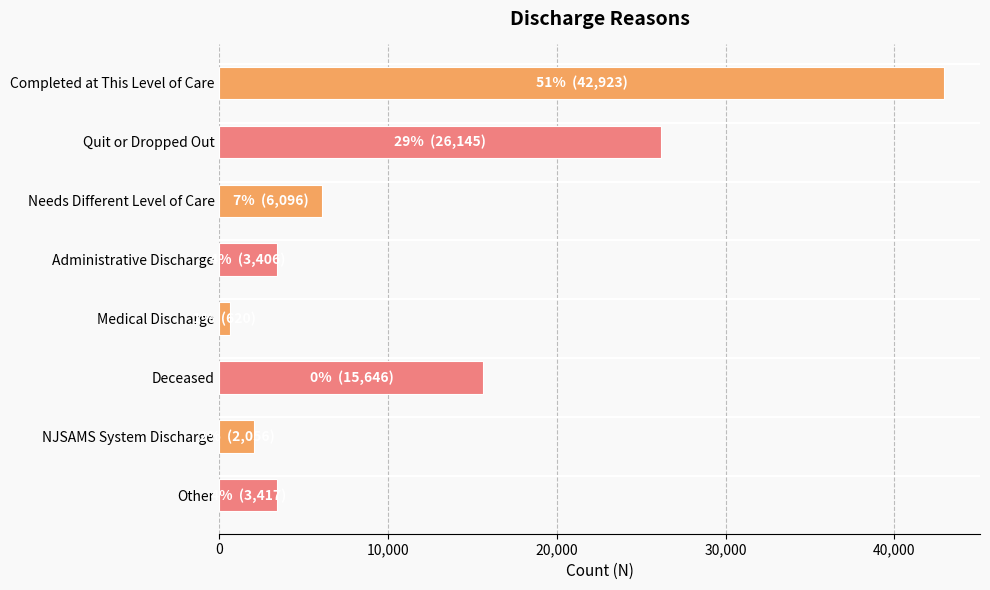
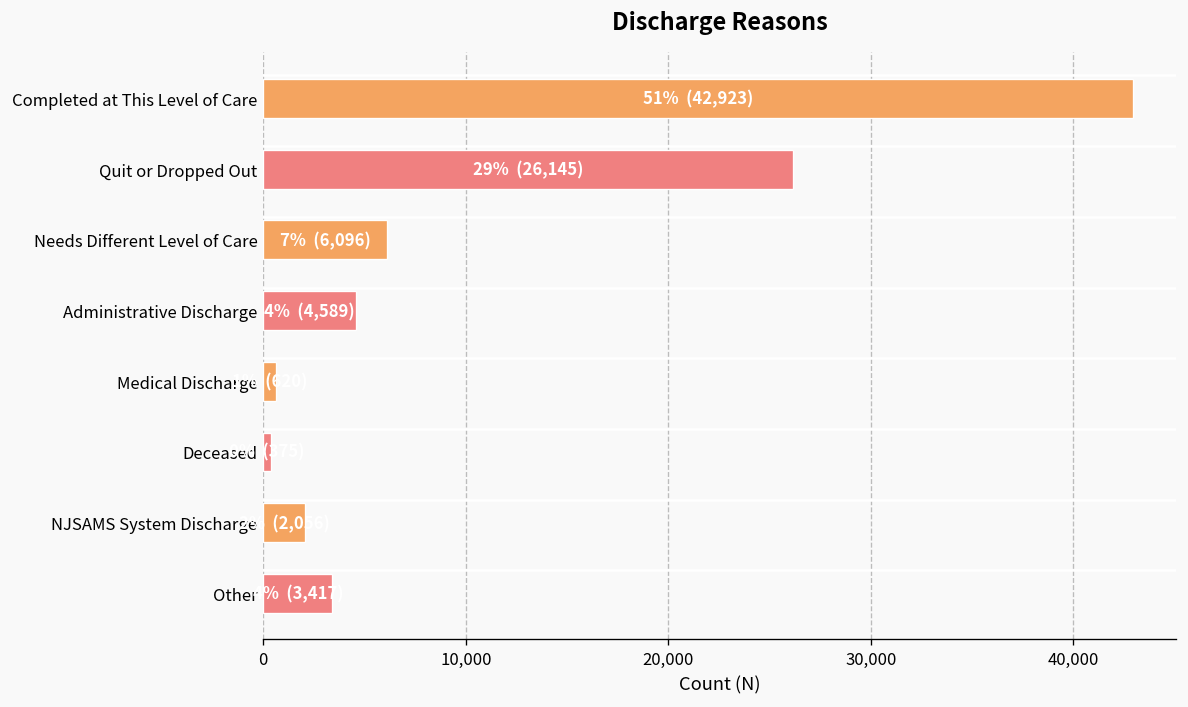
Administrative Discharge: (3,406) -> (4,589)
Deceased: 15,600 -> 400
